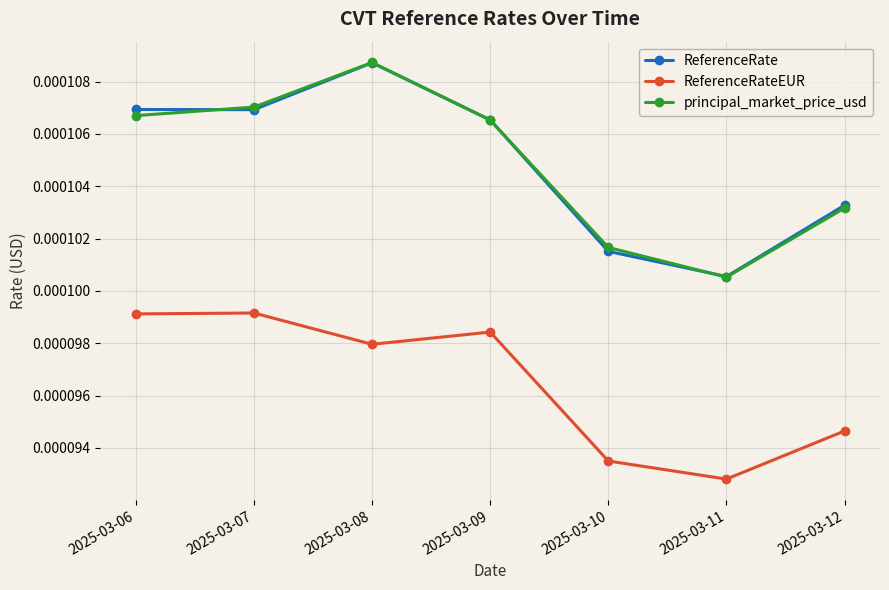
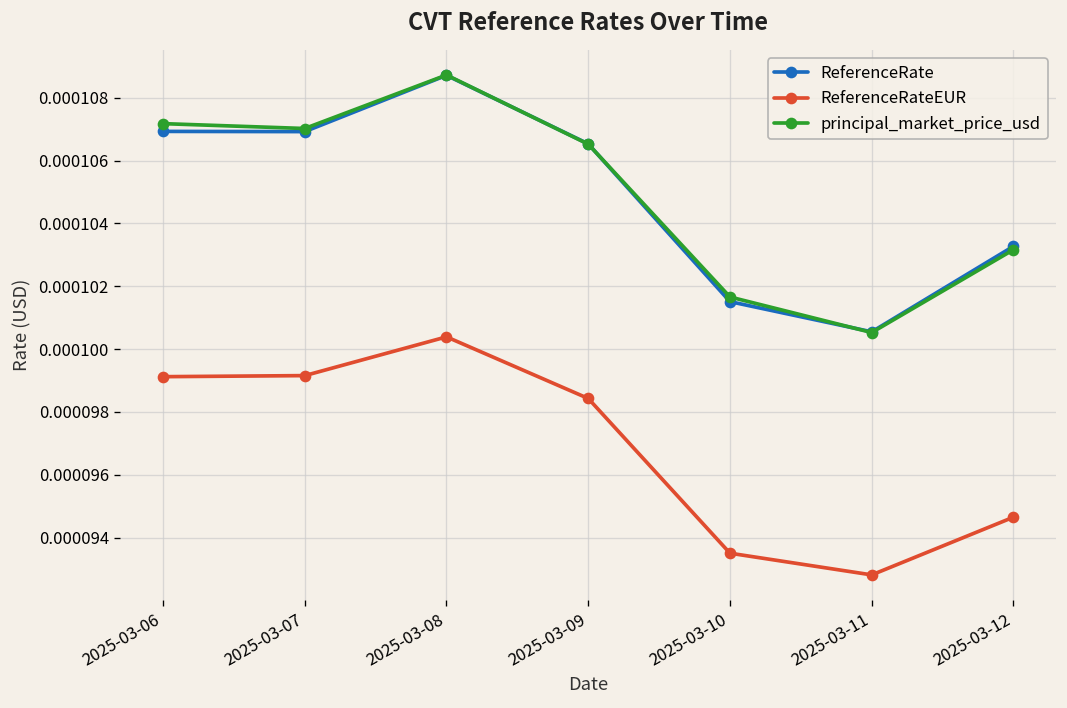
principal_market_price_usd, 2025-03-06: 0.0001067 -> 0.0001072
ReferenceRateEUR, 2025-03-08: 0.0000980 -> 0.0001004
